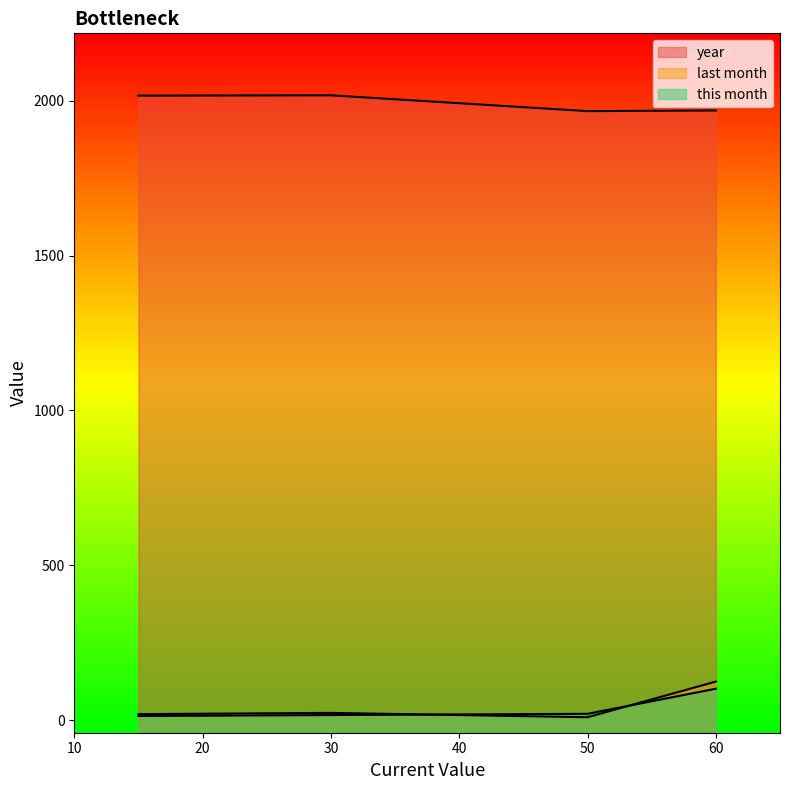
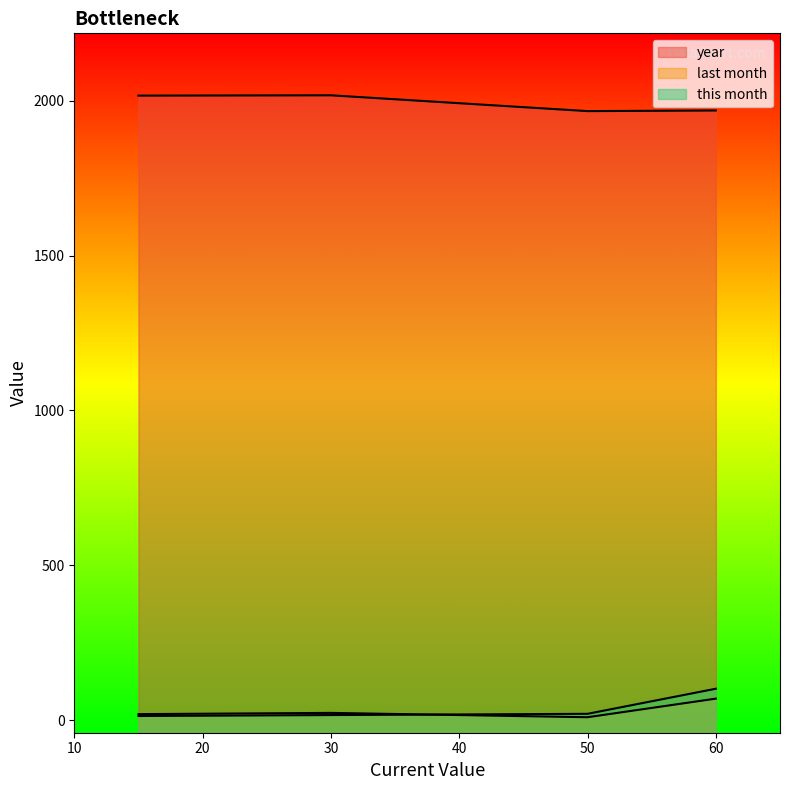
last month, 60: 130 -> 70
